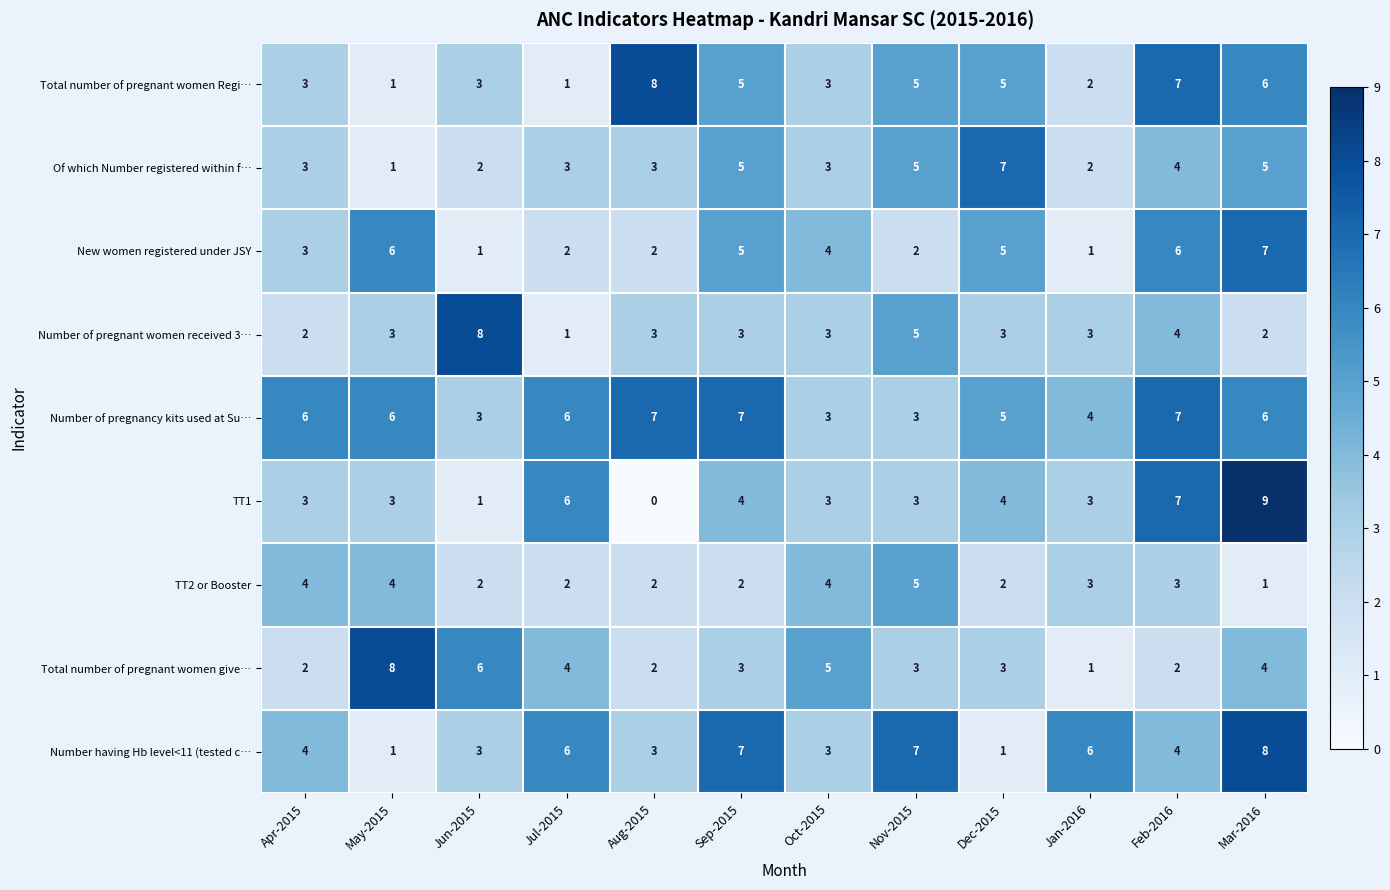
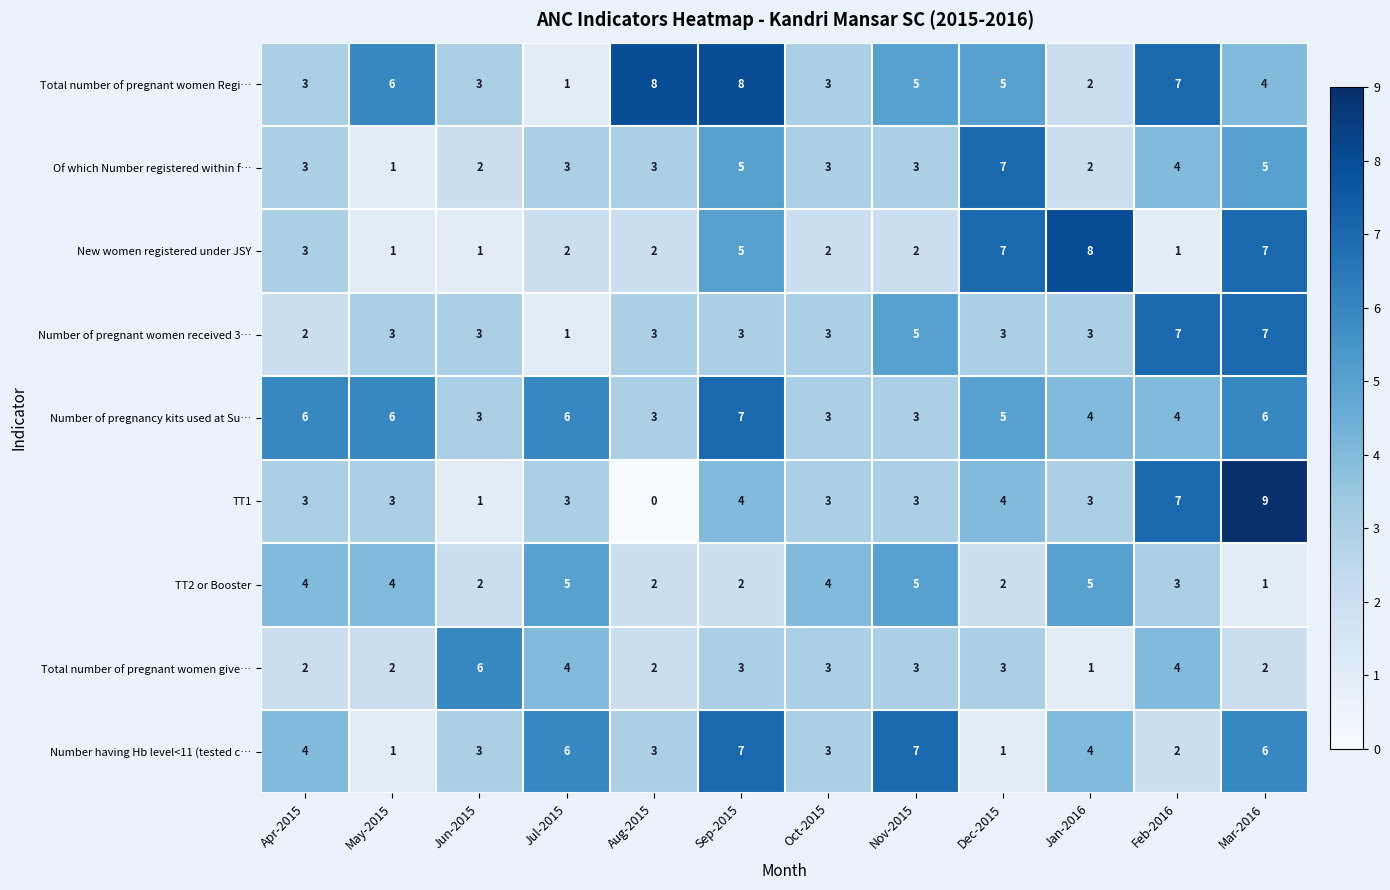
Total number of pregnant women Regi…, May-2015: 1 -> 6
Total number of pregnant women Regi…, Sep-2015: 5 -> 8
Total number of pregnant women Regi…, Mar-2016: 6 -> 4
Of which Number registered within f…, Nov-2015: 5 -> 3
New women registered under JSY, May-2015: 6 -> 1
New women registered under JSY, Oct-2015: 4 -> 2
New women registered under JSY, Dec-2015: 5 -> 7
New women registered under JSY, Jan-2016: 1 -> 8
New women registered under JSY, Feb-2016: 6 -> 1
Number of pregnant women received 3…, Jun-2015: 8 -> 3
Number of pregnant women received 3…, Feb-2016: 4 -> 7
Number of pregnant women received 3…, Mar-2016: 2 -> 7
Number of pregnancy kits used at Su…, Aug-2015: 7 -> 3
Number of pregnancy kits used at Su…, Feb-2016: 7 -> 4
TT1, Jul-2015: 6 -> 3
TT2 or Booster, Jul-2015: 2 -> 5
TT2 or Booster, Jan-2016: 3 -> 5
Total number of pregnant women give…, May-2015: 8 -> 2
Total number of pregnant women give…, Oct-2015: 5 -> 3
Total number of pregnant women give…, Feb-2016: 2 -> 4
Total number of pregnant women give…, Mar-2016: 4 -> 2
Number having Hb level<11 (tested c…, Jan-2016: 6 -> 4
Number having Hb level<11 (tested c…, Feb-2016: 4 -> 2
Number having Hb level<11 (tested c…, Mar-2016: 8 -> 6
